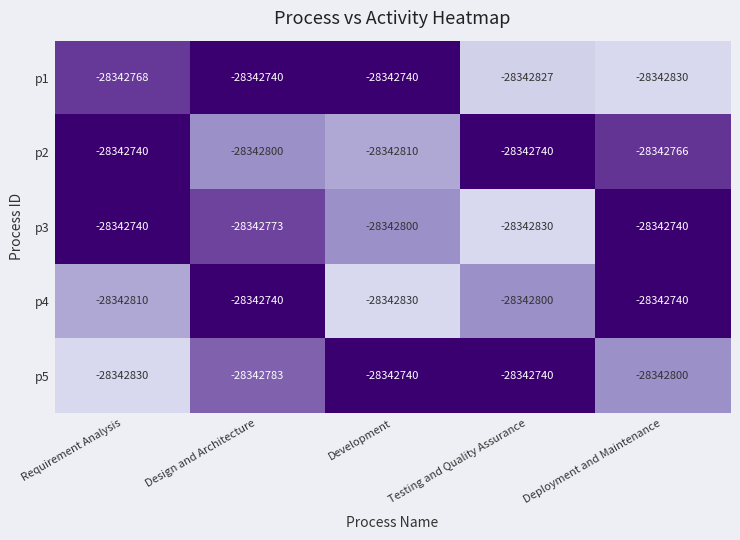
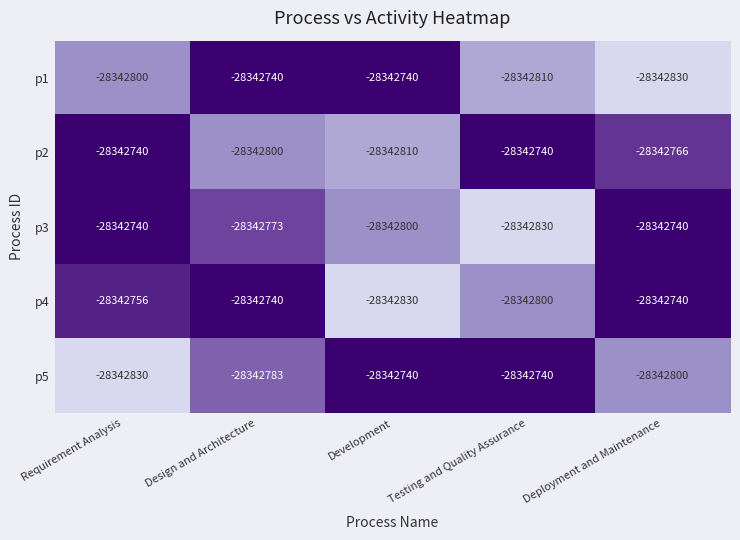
p1, Requirement Analysis: -28342768 -> -28342800
p1, Testing and Quality Assurance: -28342827 -> -28342810
p4, Requirement Analysis: -28342810 -> -28342756
